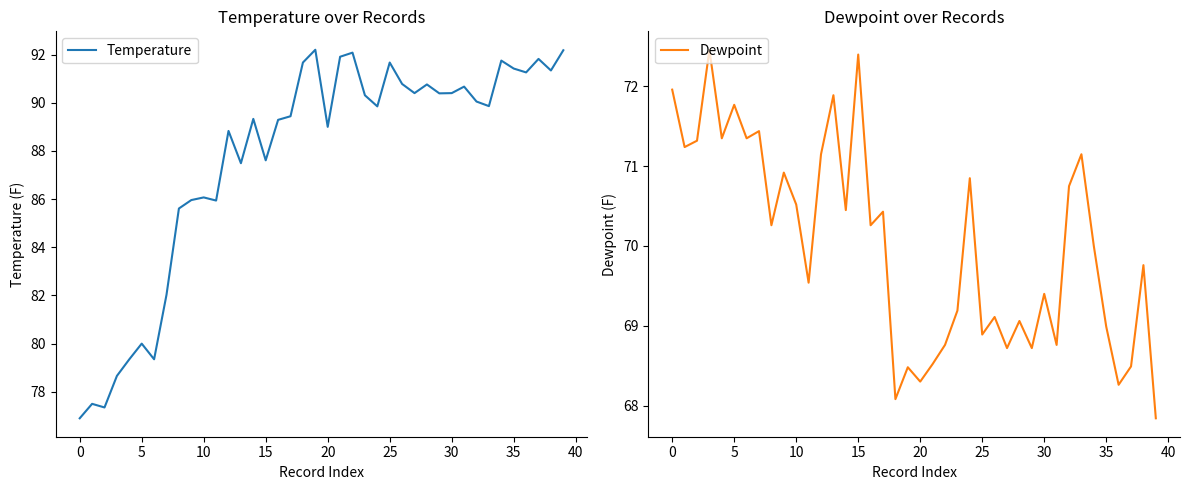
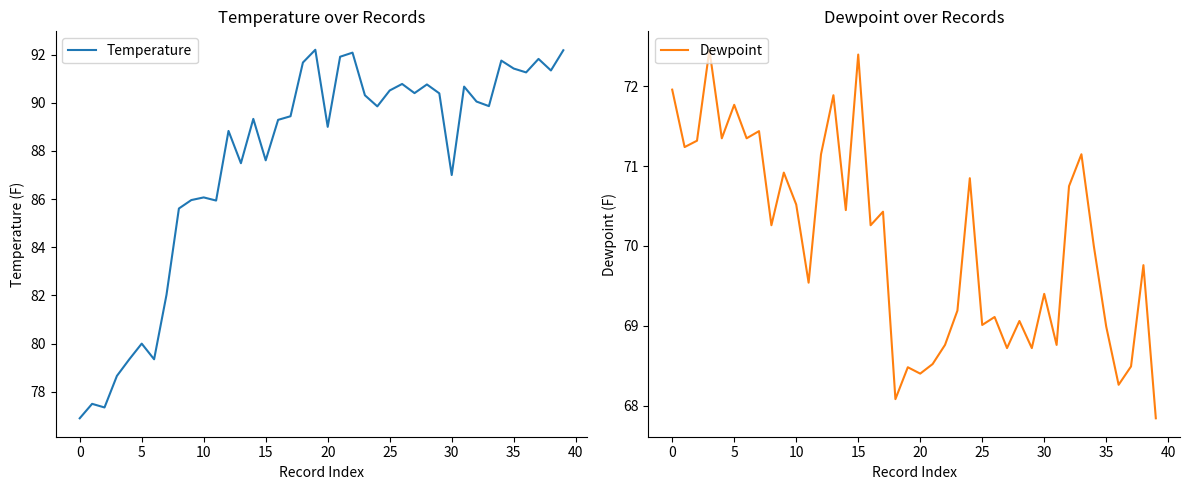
Temperature over Records, 25: 91.7 -> 90.5
Temperature over Records, 30: 90.4 -> 87.0
Dewpoint over Records, 20: 68.3 -> 68.4
Dewpoint over Records, 25: 68.9 -> 69.0
